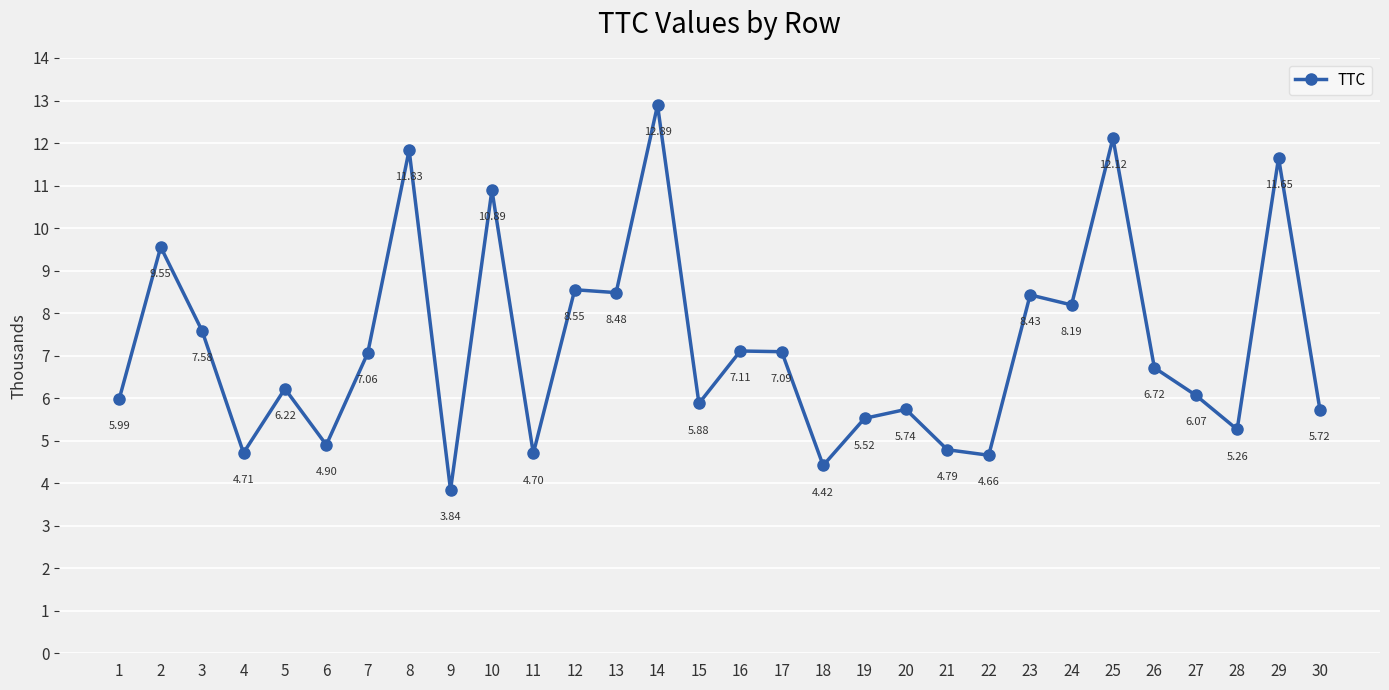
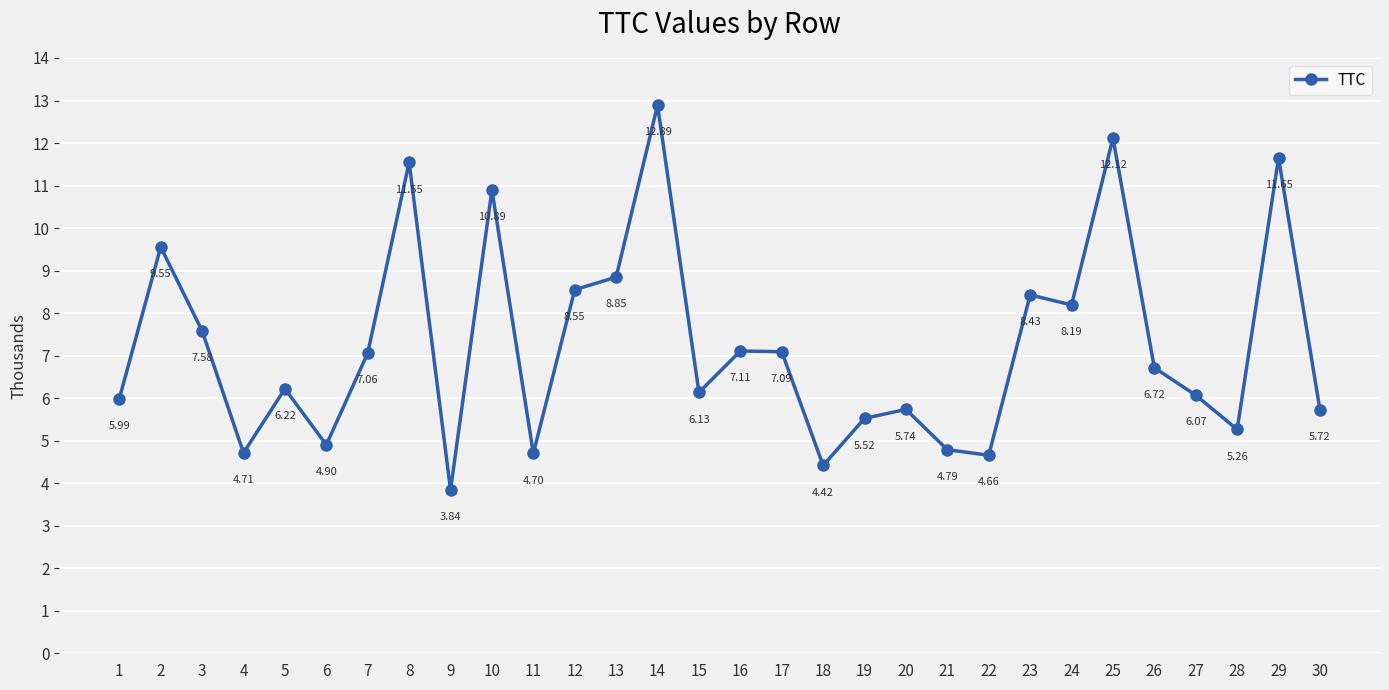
8: 11.83 -> 11.55
13: 8.48 -> 8.85
15: 5.88 -> 6.13
